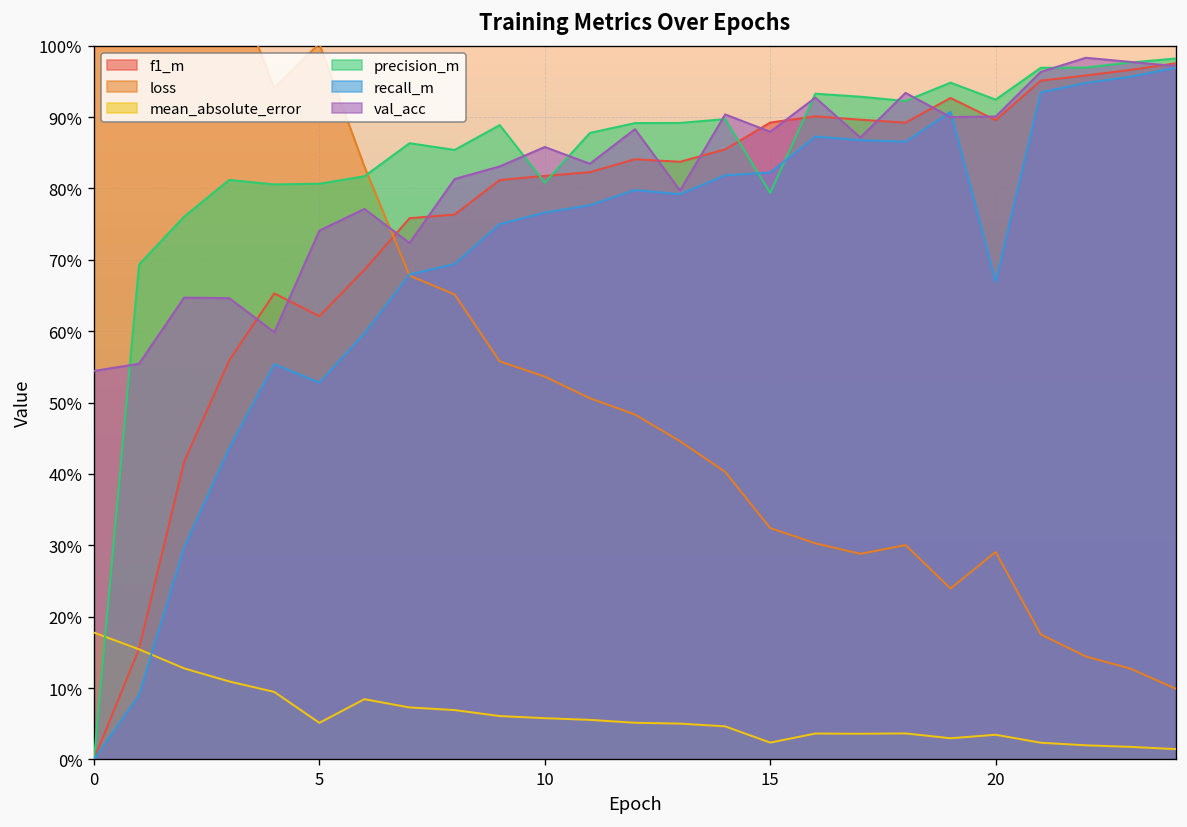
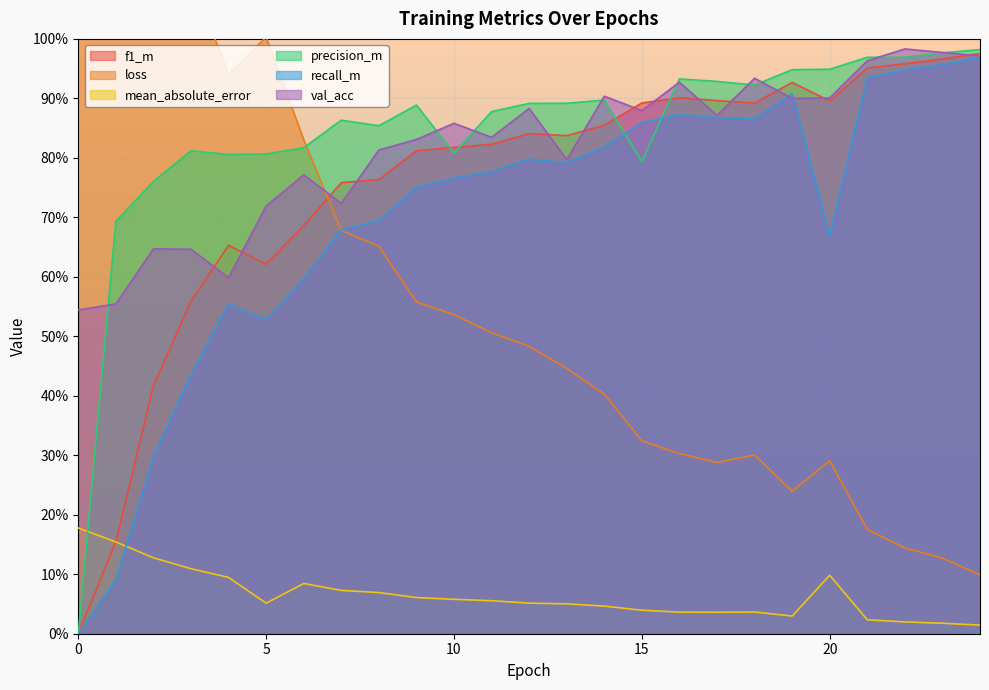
val_acc, 5: 74% -> 72%
mean_absolute_error, 15: 2% -> 4%
recall_m, 15: 82% -> 86%
mean_absolute_error, 20: 3% -> 10%
precision_m, 20: 92% -> 95%
